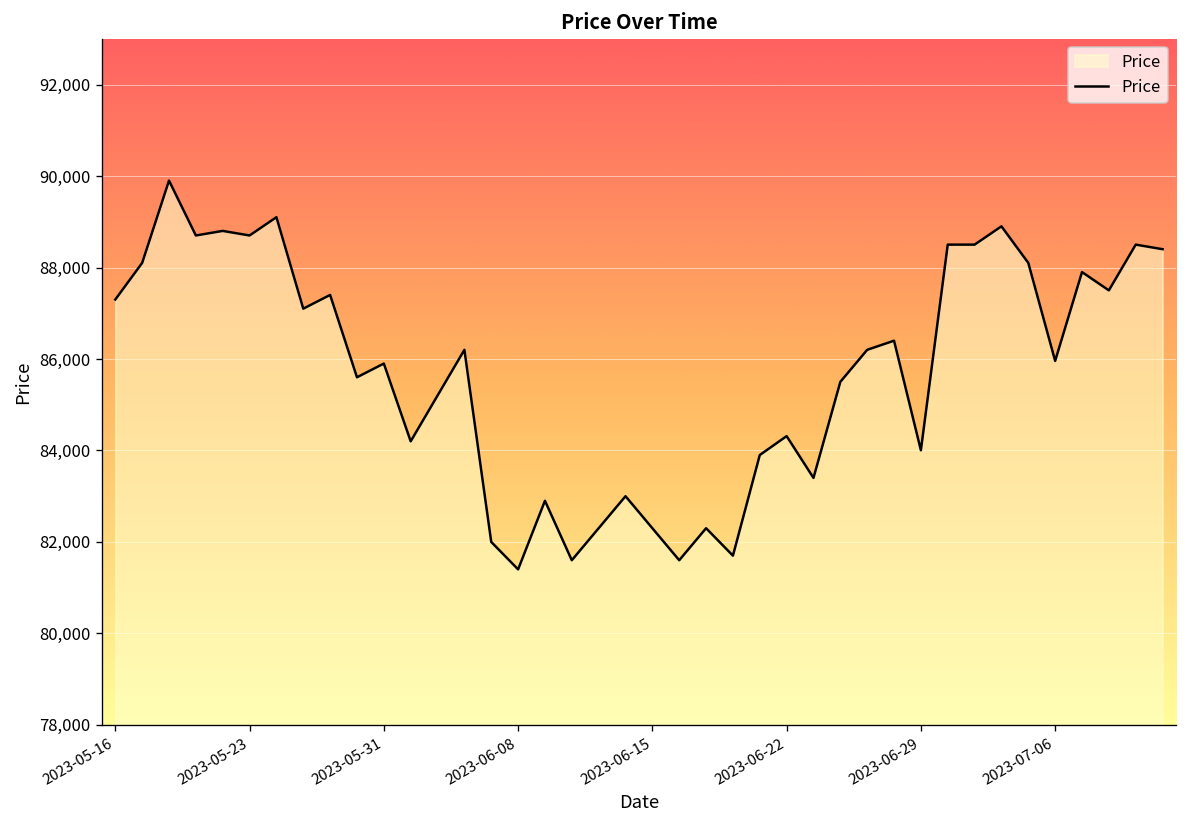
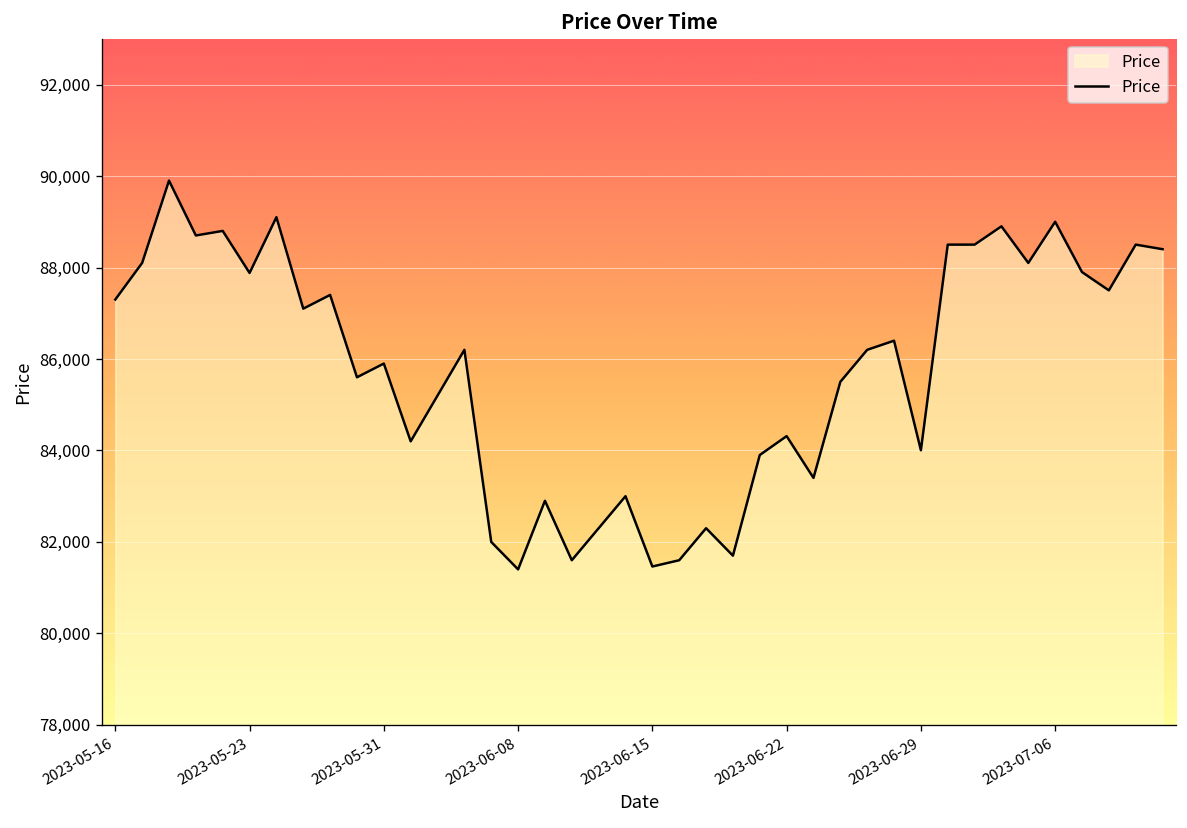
2023-05-23: 88,700 -> 87,900
2023-06-15: 82,300 -> 81,500
2023-07-06: 86,000 -> 89,000
